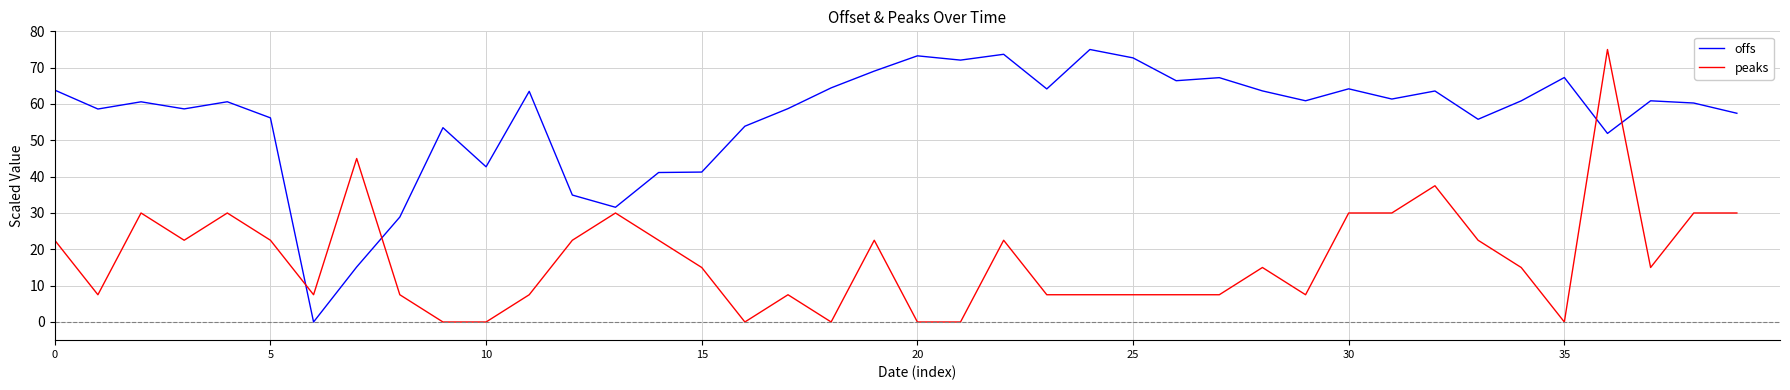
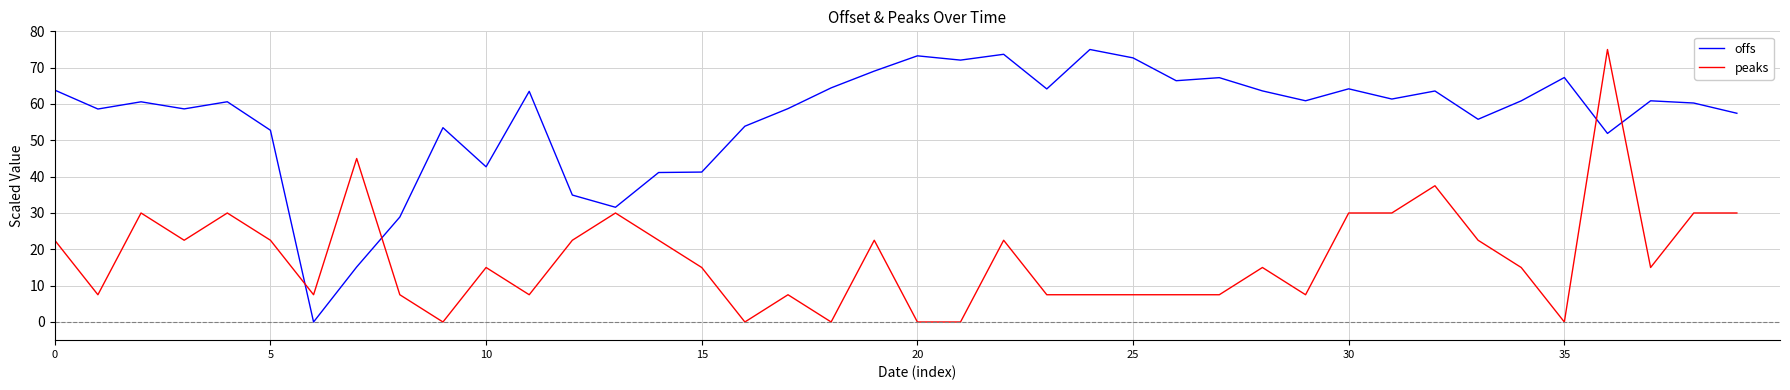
offs, 5: 56 -> 53
peaks, 10: 0 -> 15
